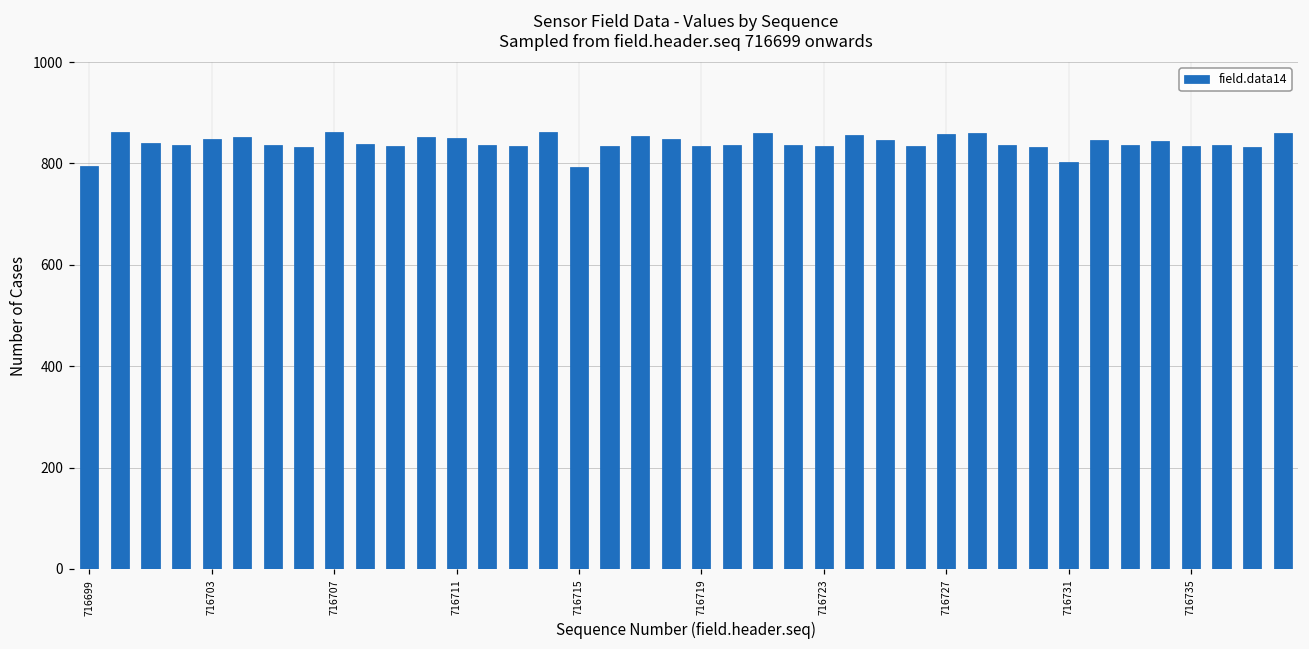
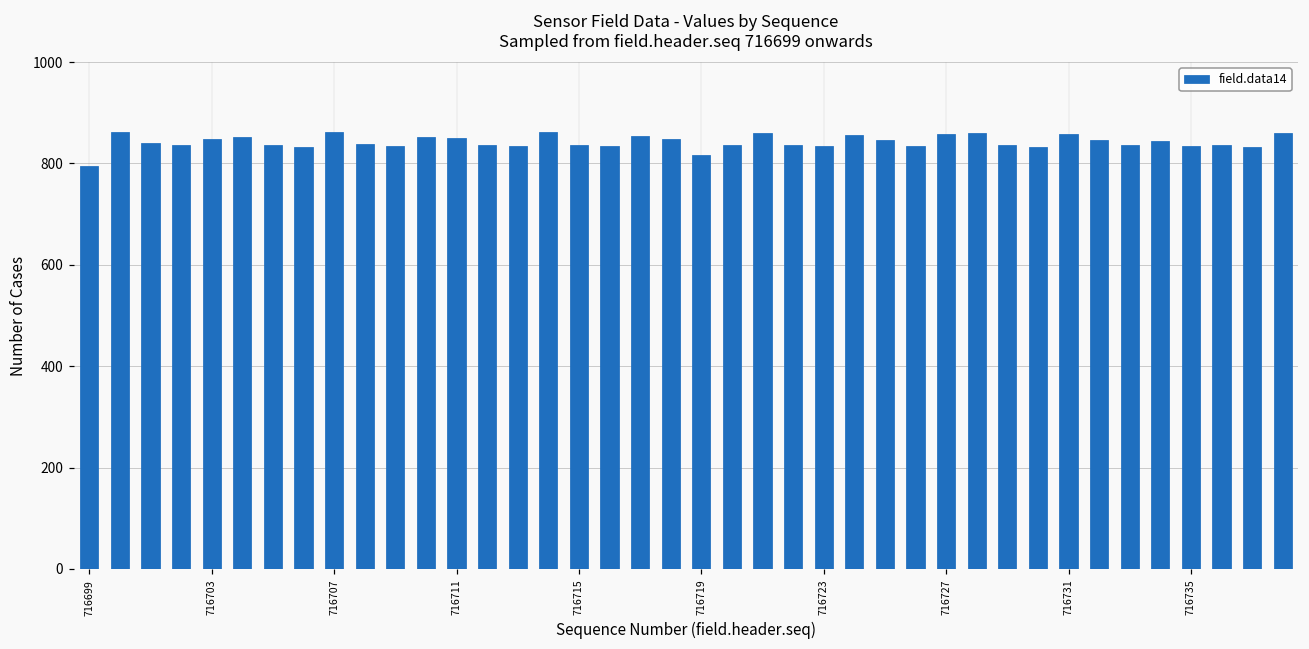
716715: 790 -> 840
716719: 840 -> 820
716731: 800 -> 860
